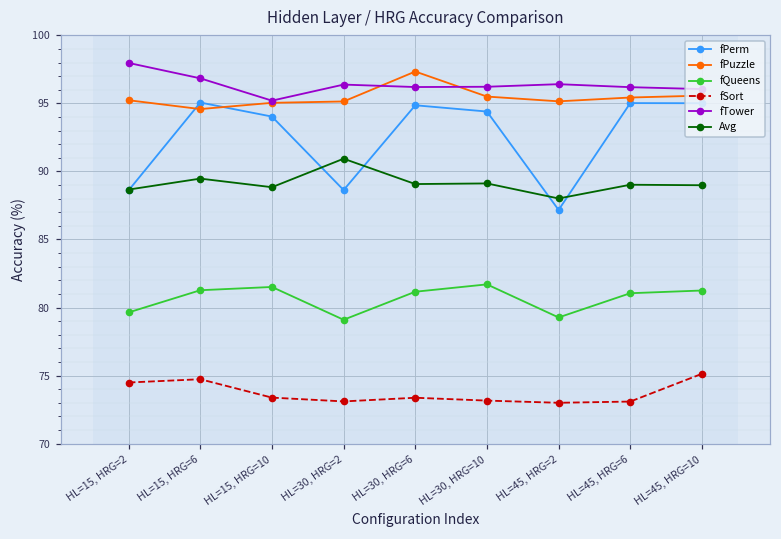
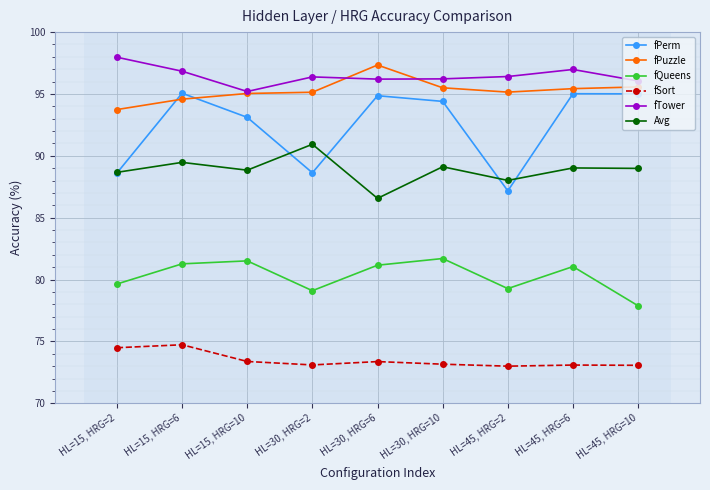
fPuzzle, HL=15, HRG=2: 95.2 -> 93.7
fPerm, HL=15, HRG=10: 94.0 -> 93.1
Avg, HL=30, HRG=6: 89.1 -> 86.6
fTower, HL=45, HRG=6: 96.2 -> 97.0
fQueens, HL=45, HRG=10: 81.3 -> 77.9
fSort, HL=45, HRG=10: 75.1 -> 73.1
